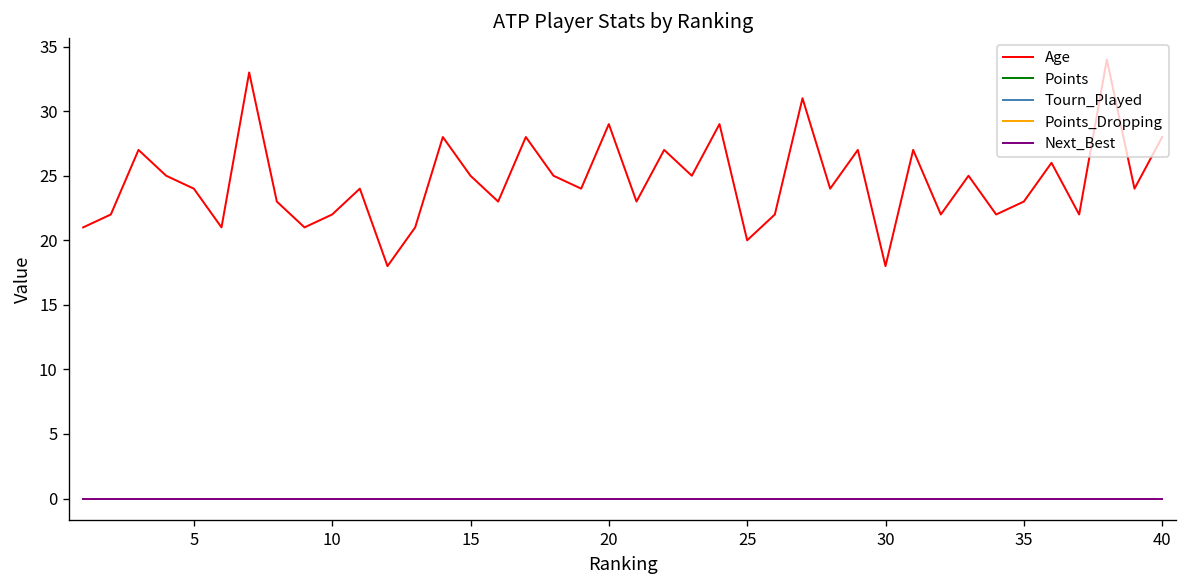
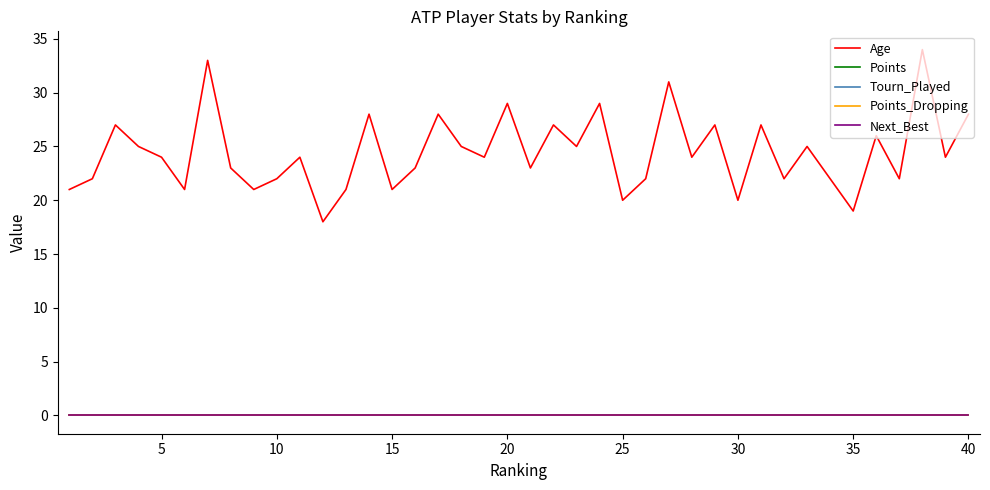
Age, 15: 25 -> 21
Age, 30: 18 -> 20
Age, 35: 23 -> 19
